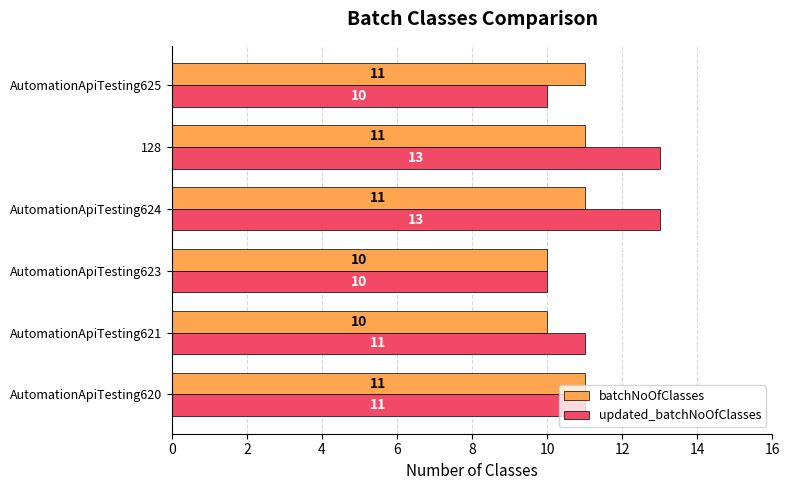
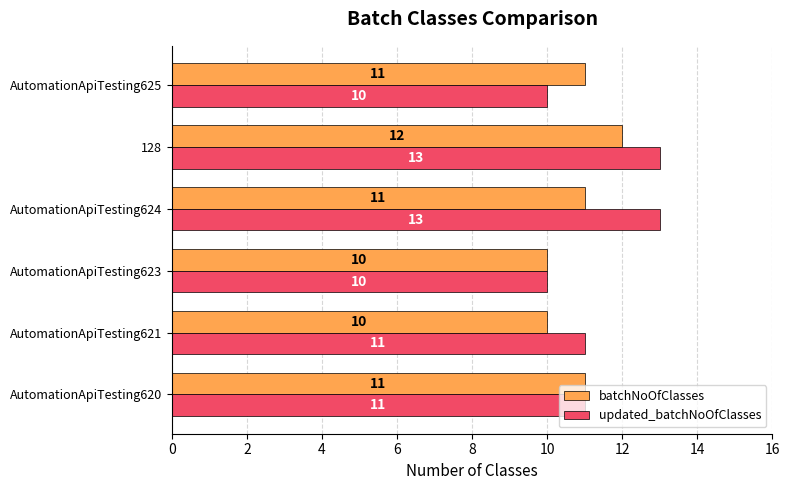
batchNoOfClasses, 128: 11 -> 12
